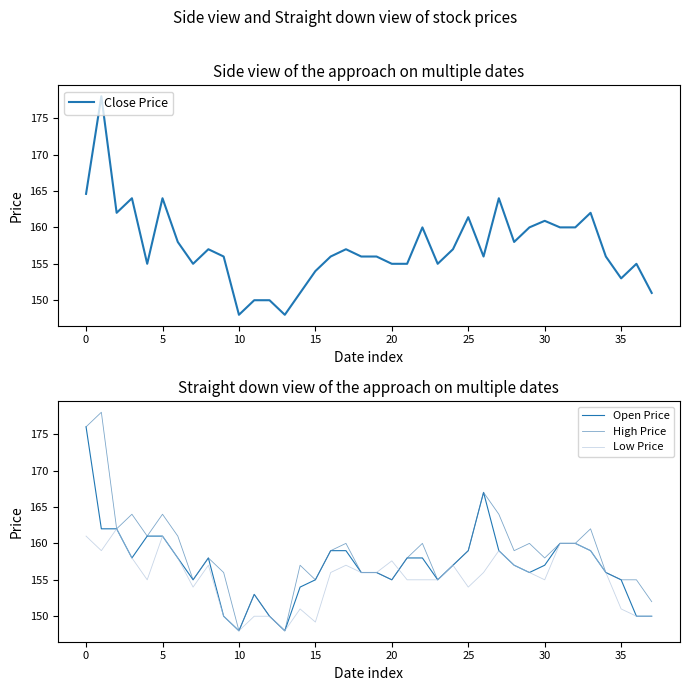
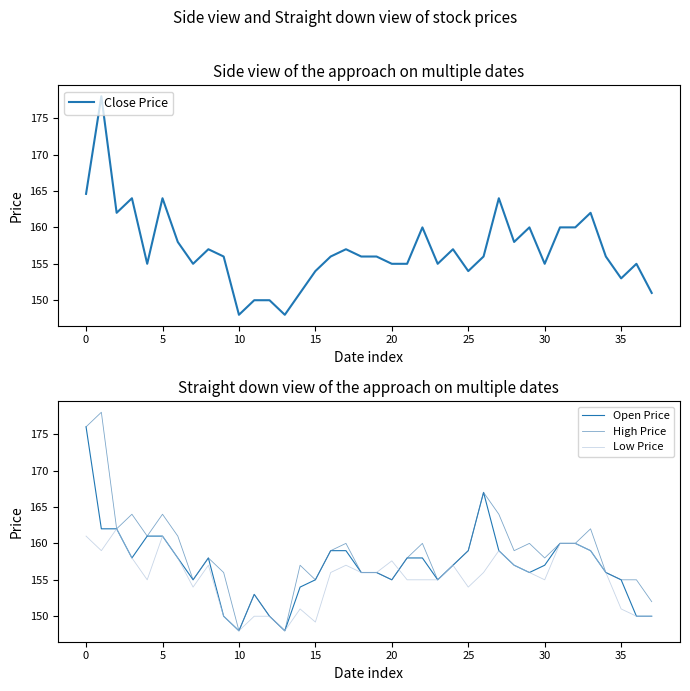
Side view of the approach on multiple dates, 25: 161 -> 154
Side view of the approach on multiple dates, 30: 161 -> 155
